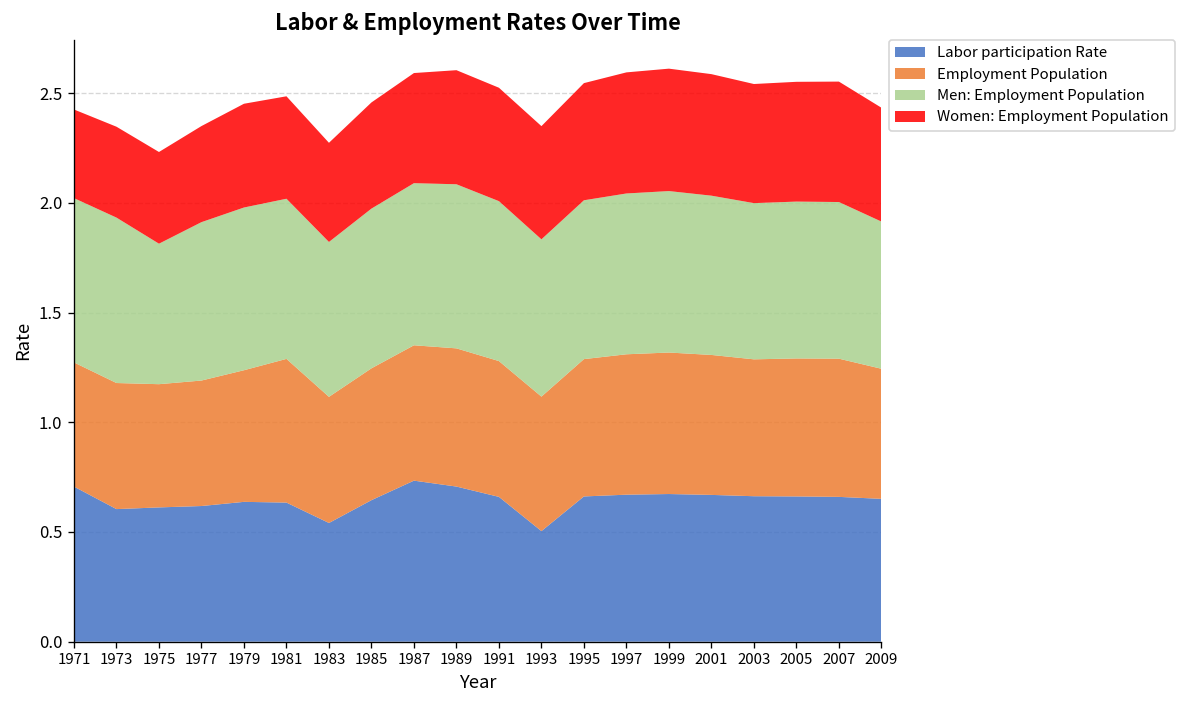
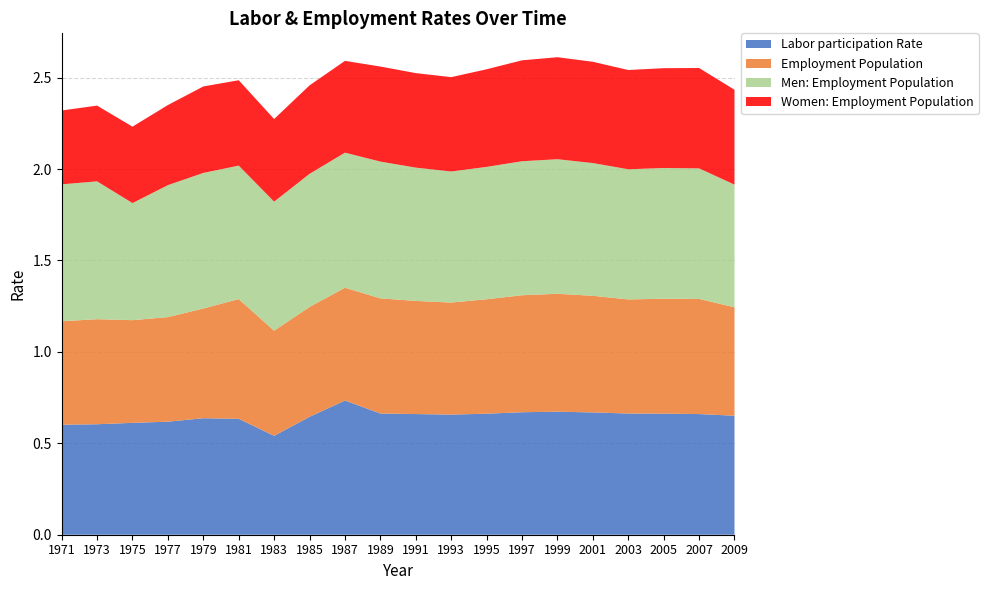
Labor participation Rate, 1971: 0.71 -> 0.60
Labor participation Rate, 1989: 0.71 -> 0.66
Labor participation Rate, 1993: 0.50 -> 0.66
